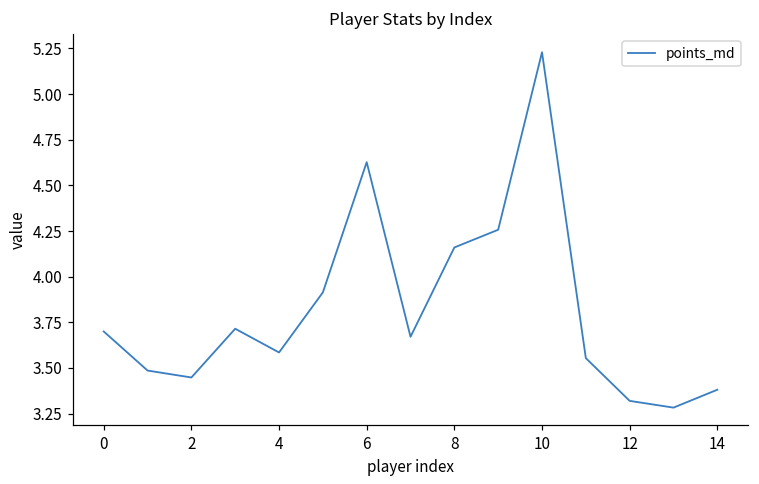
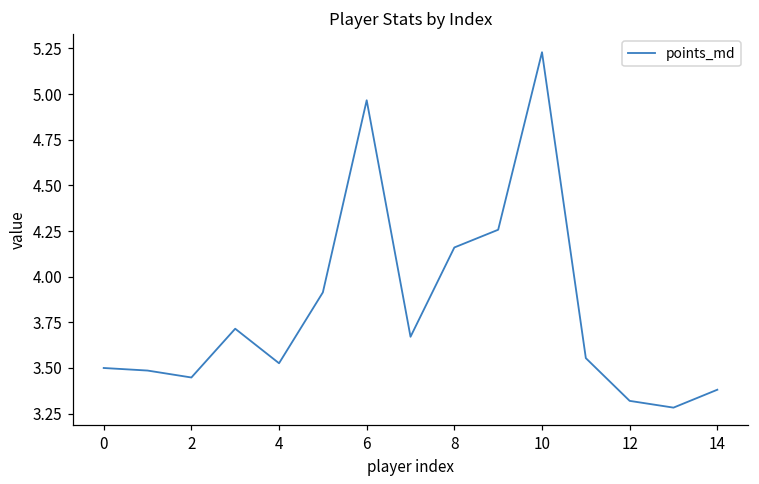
0: 3.7 -> 3.5
4: 3.59 -> 3.53
6: 4.63 -> 4.97
